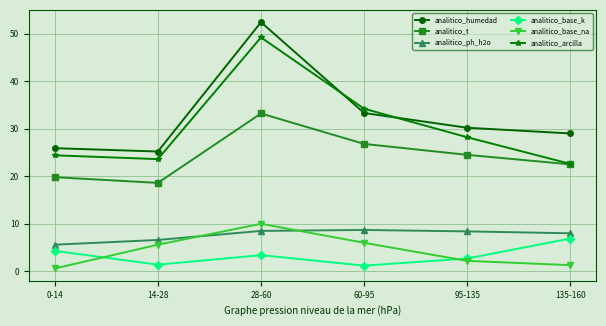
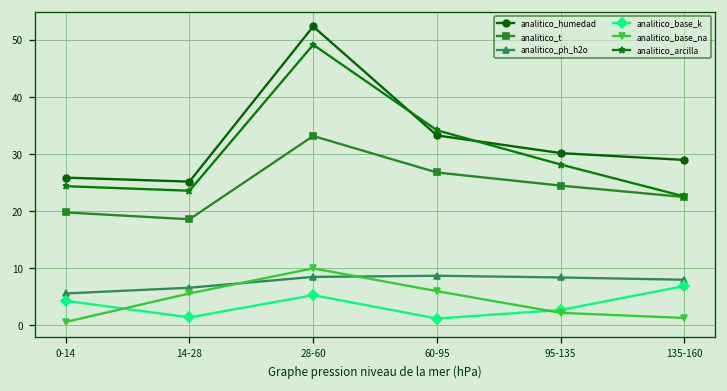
analitico_base_k, 28-60: 3 -> 5
